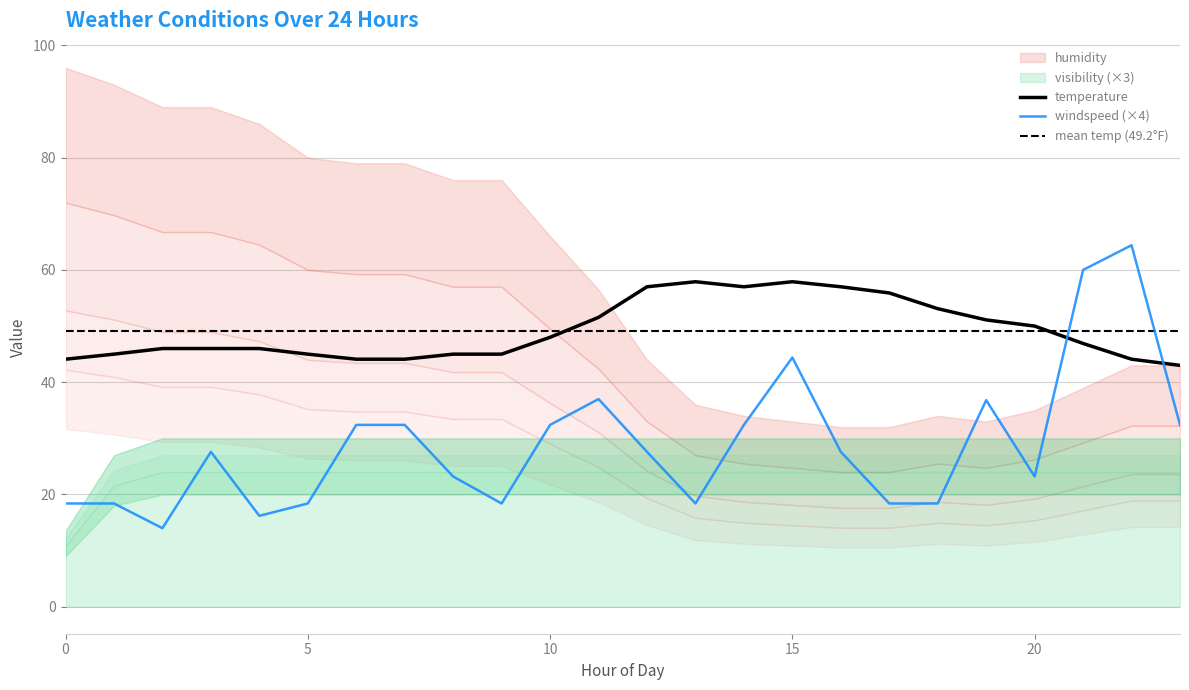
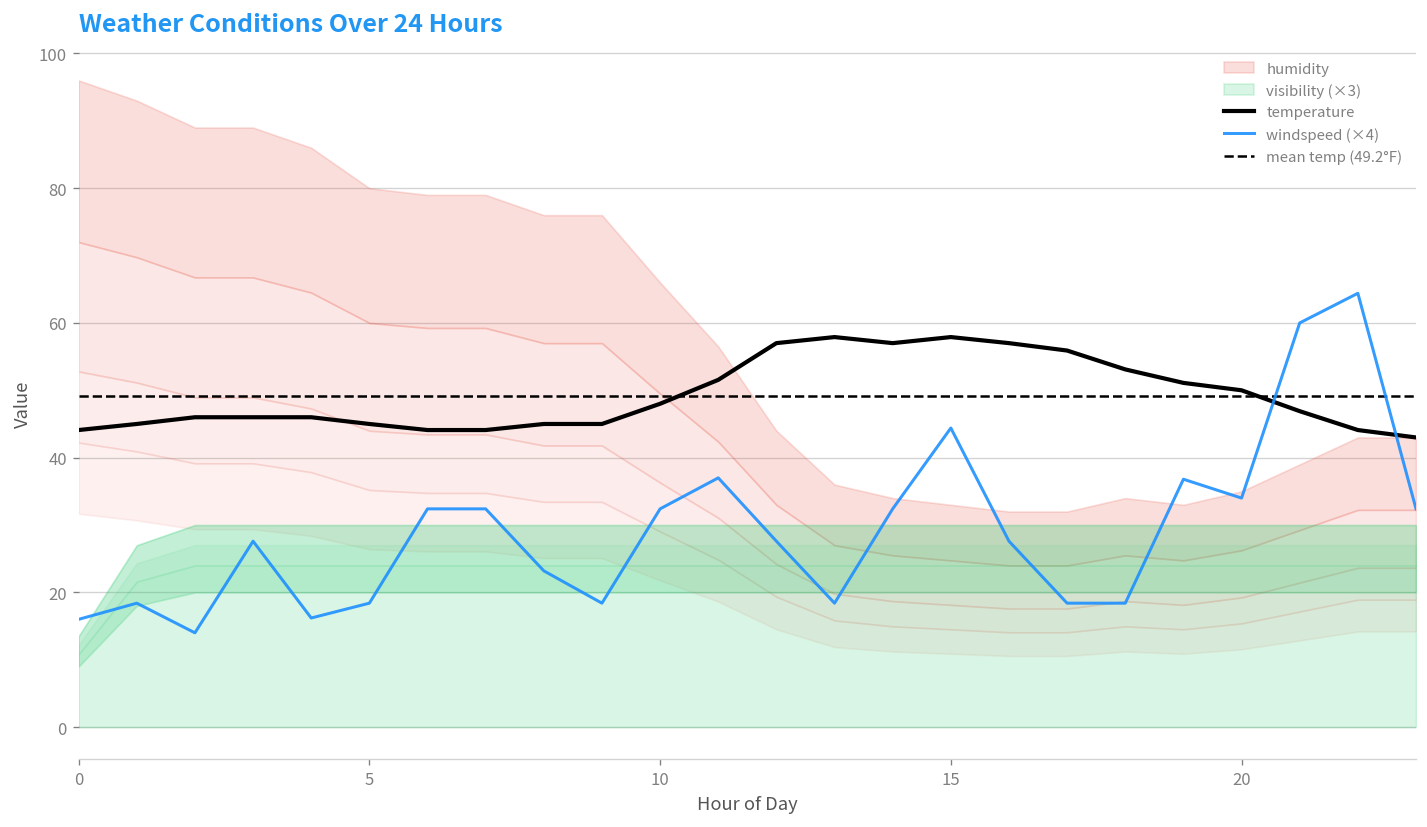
windspeed (×4), 0: 18 -> 16
windspeed (×4), 20: 23 -> 34
